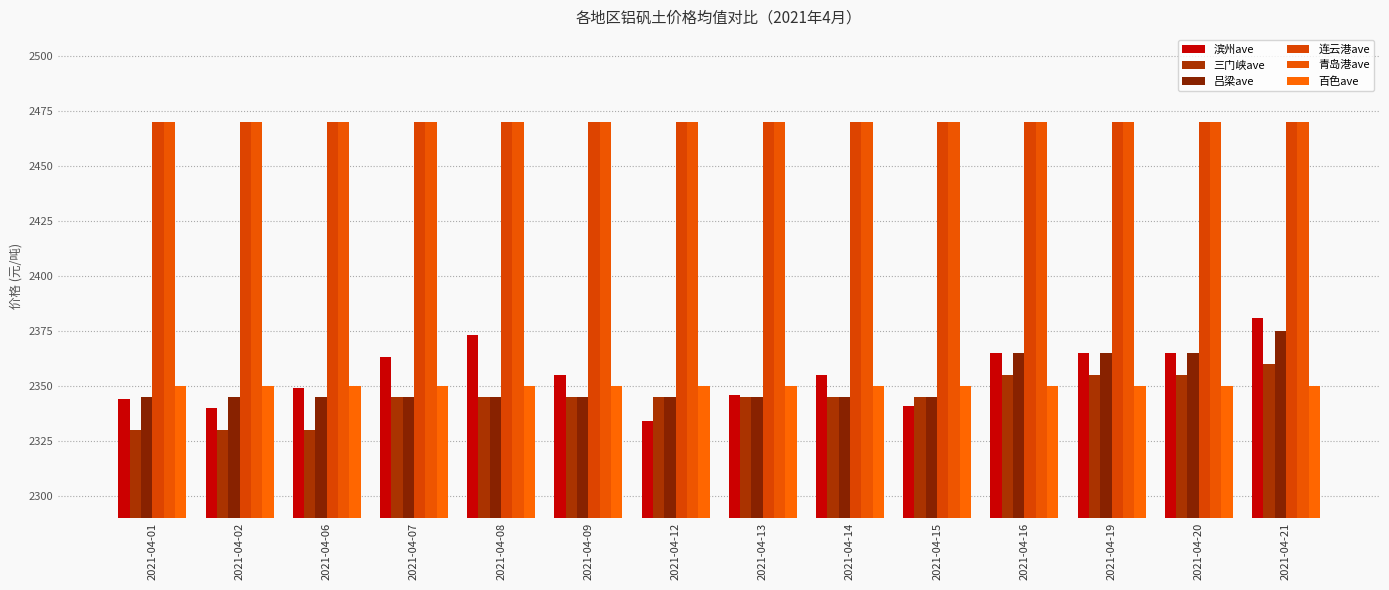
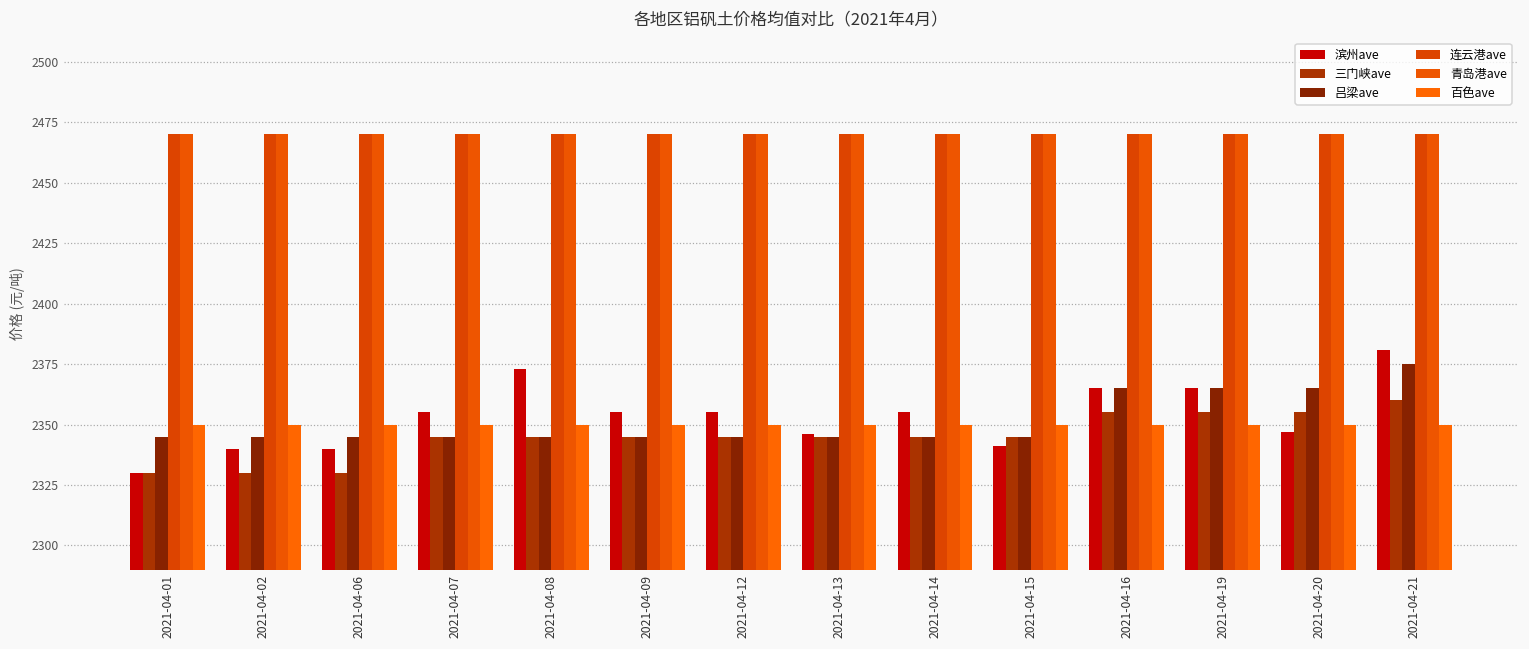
滨州ave, 2021-04-01: 2344 -> 2330
滨州ave, 2021-04-06: 2349 -> 2340
滨州ave, 2021-04-07: 2363 -> 2355
滨州ave, 2021-04-12: 2334 -> 2355
滨州ave, 2021-04-20: 2365 -> 2347
